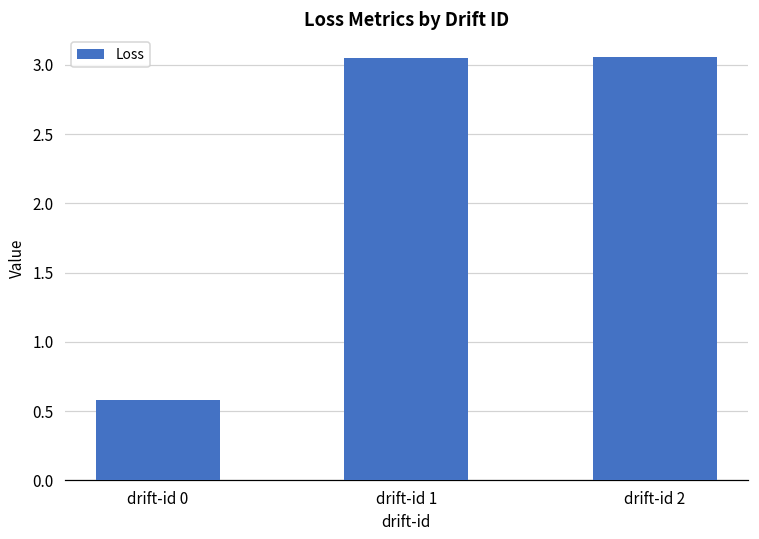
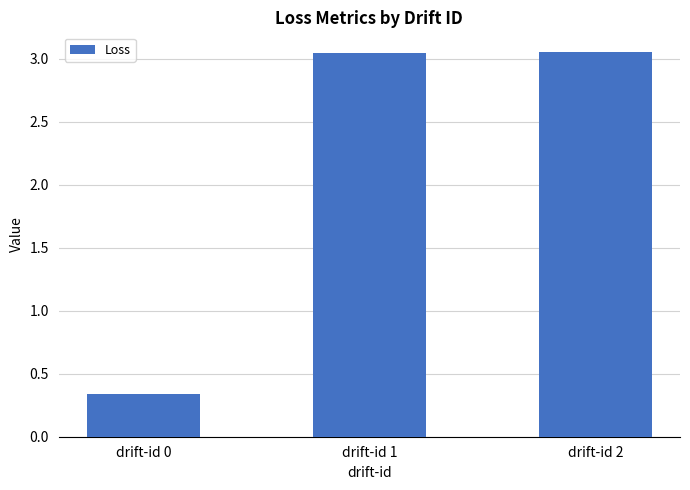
drift-id 0: 0.58 -> 0.34
